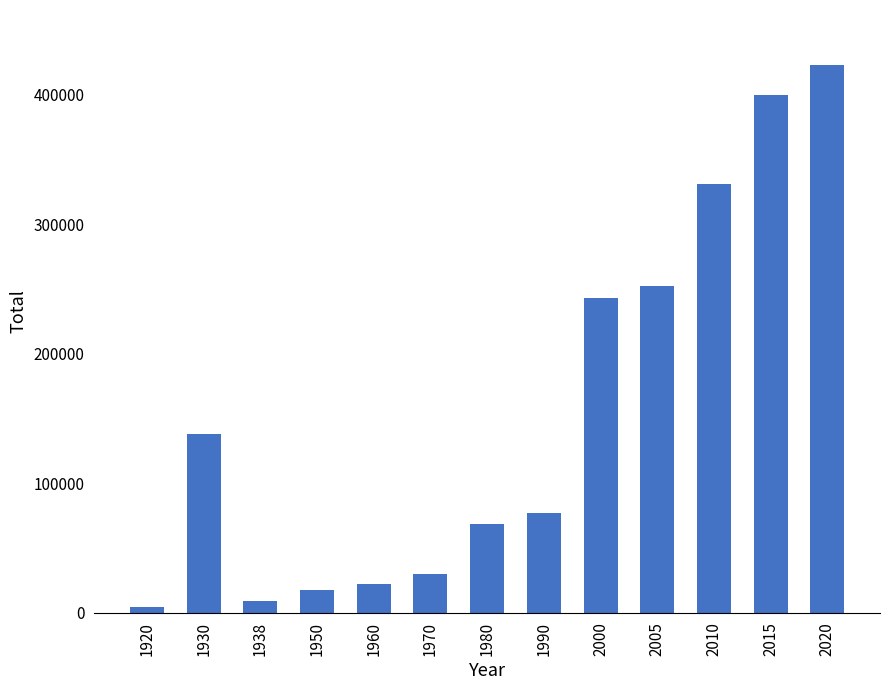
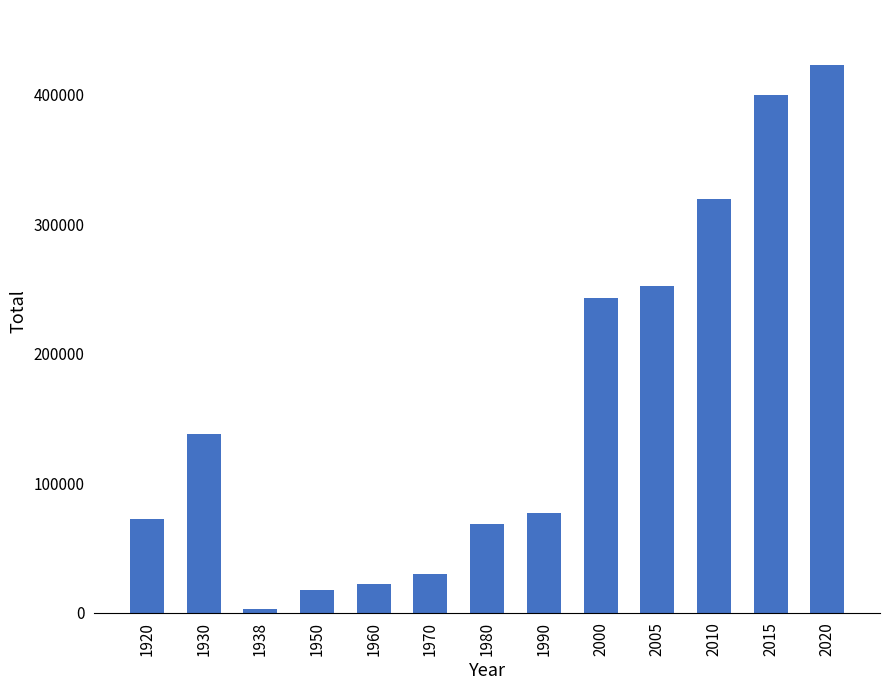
1920: 4000 -> 72000
1938: 9000 -> 3000
2010: 331000 -> 320000
